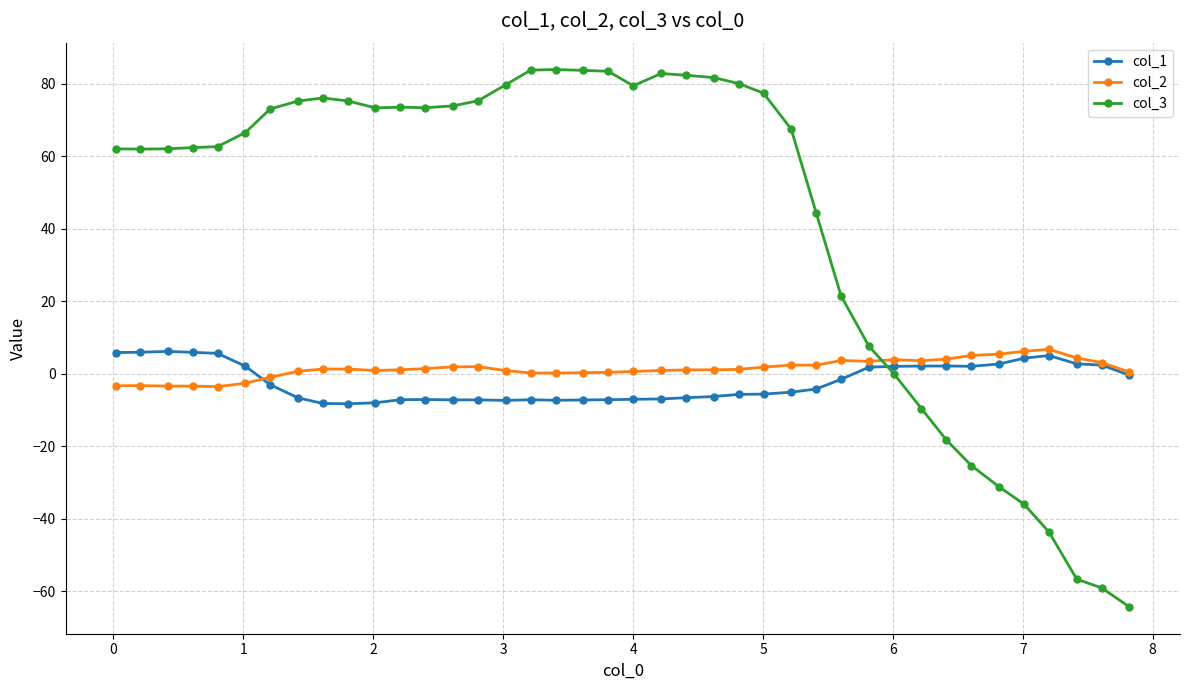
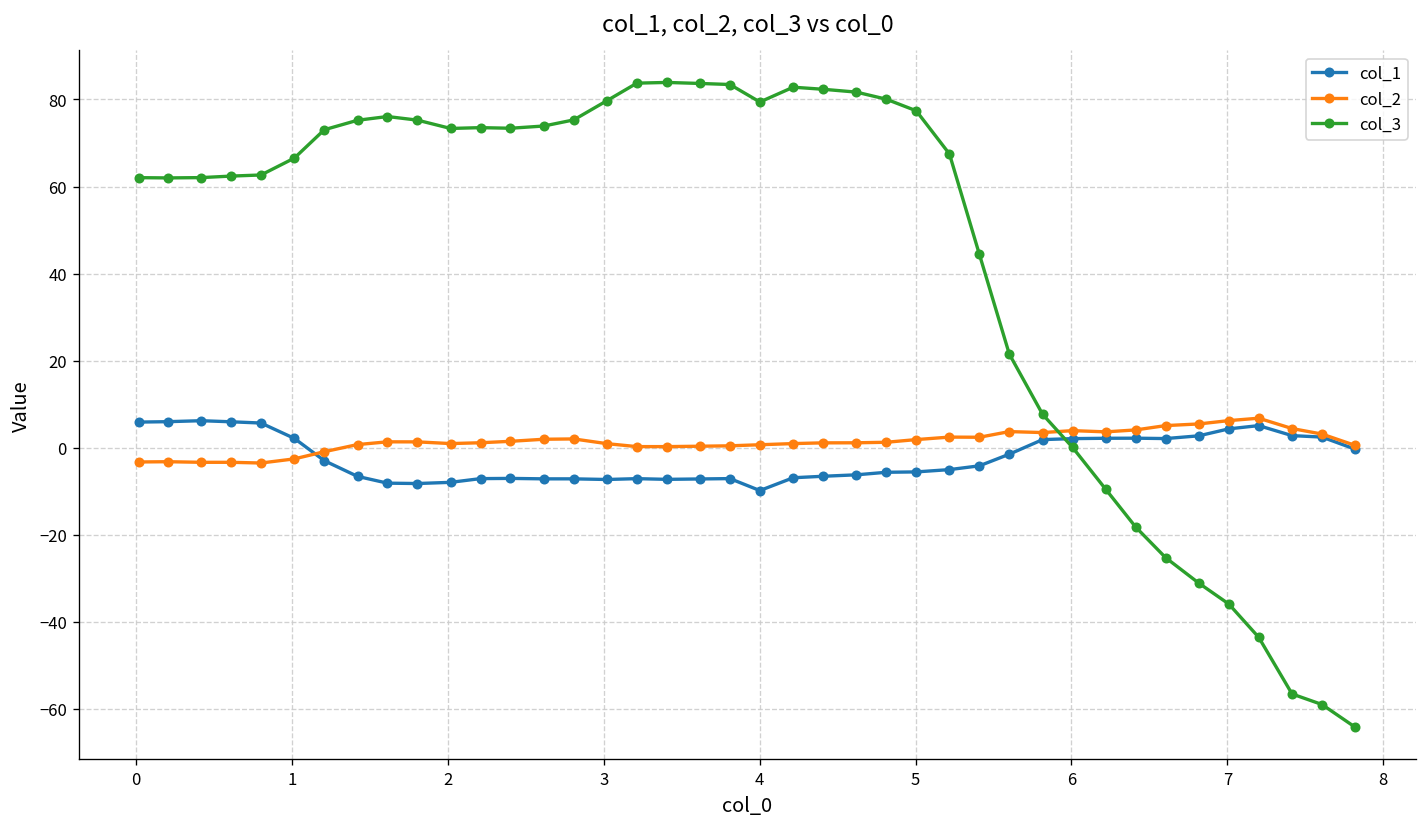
col_1, 4: -7 -> -10
